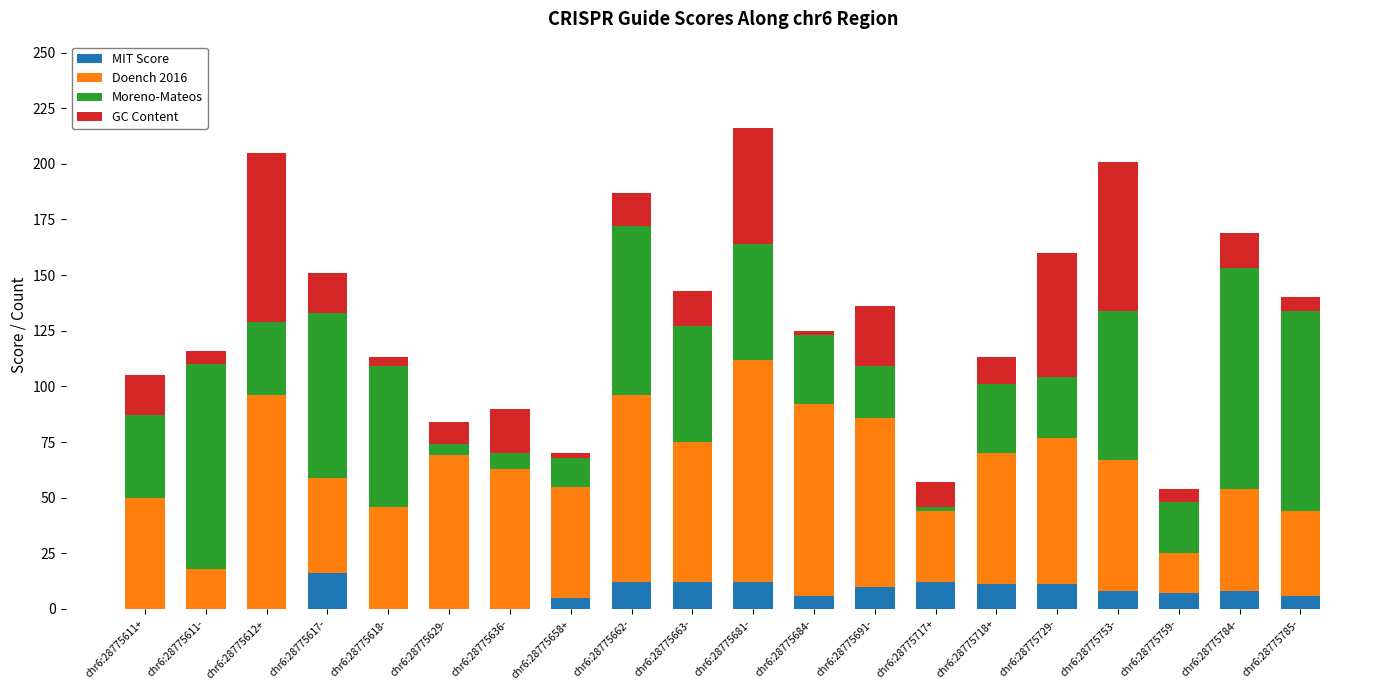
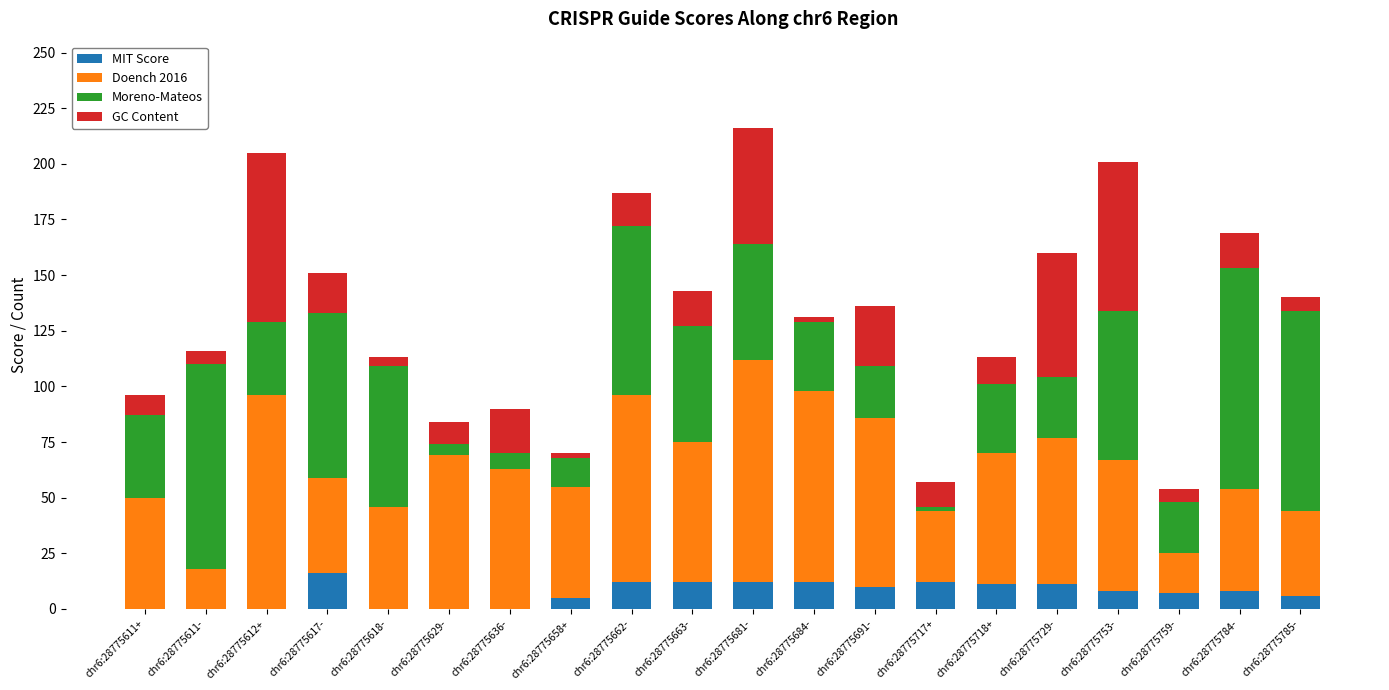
GC Content, chr6:28775611+: 18 -> 9
MIT Score, chr6:28775684-: 6 -> 12
